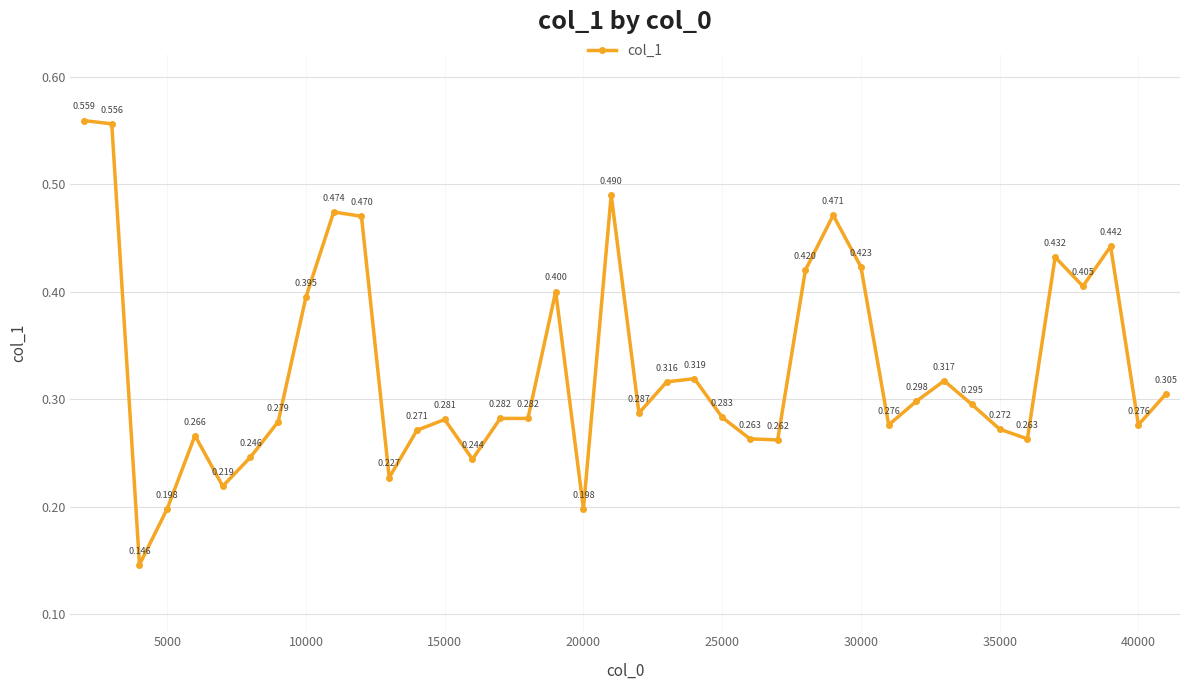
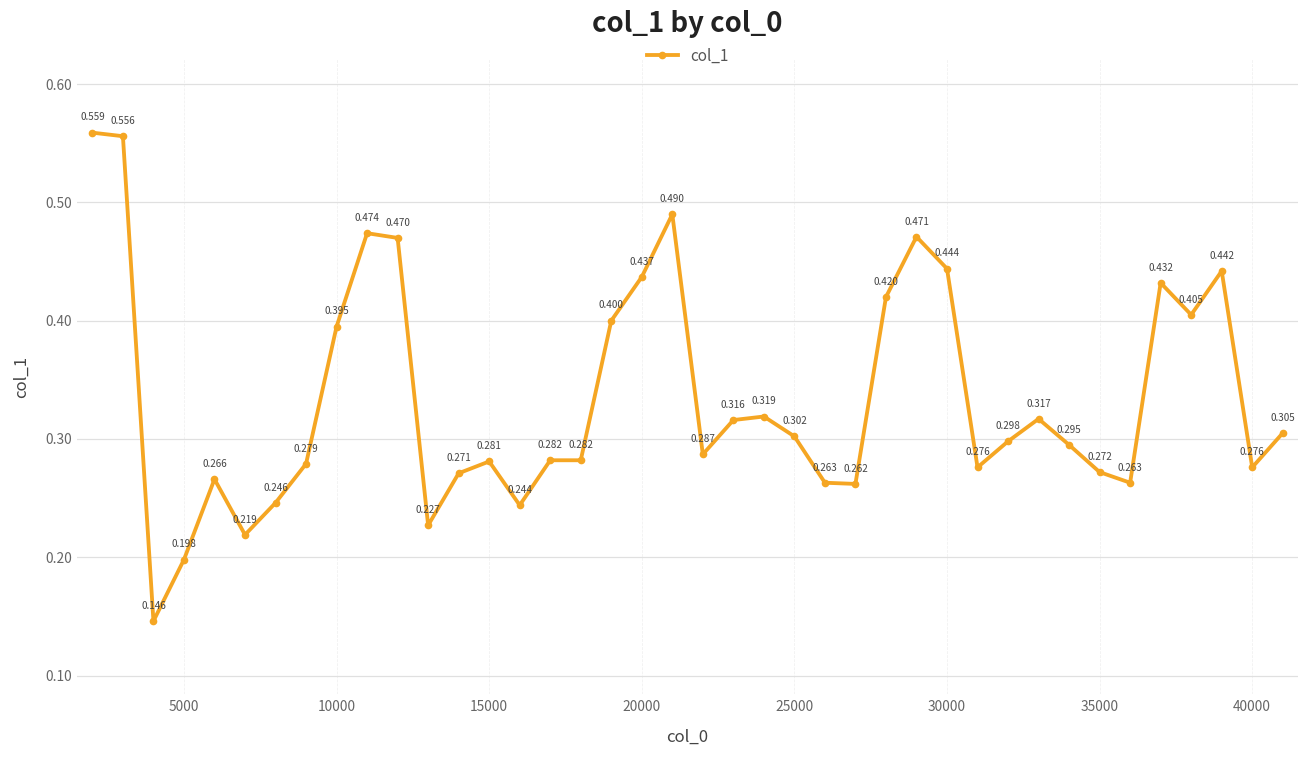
20000: 0.198 -> 0.437
25000: 0.283 -> 0.302
30000: 0.423 -> 0.444
